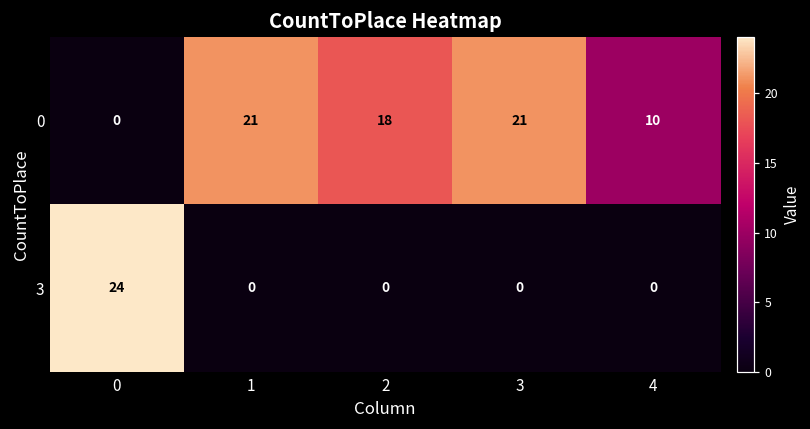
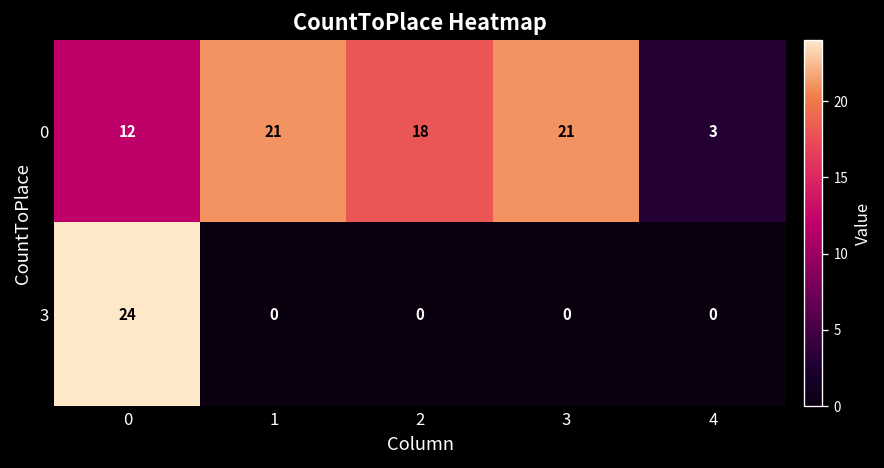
0, 0: 0 -> 12
0, 4: 10 -> 3
